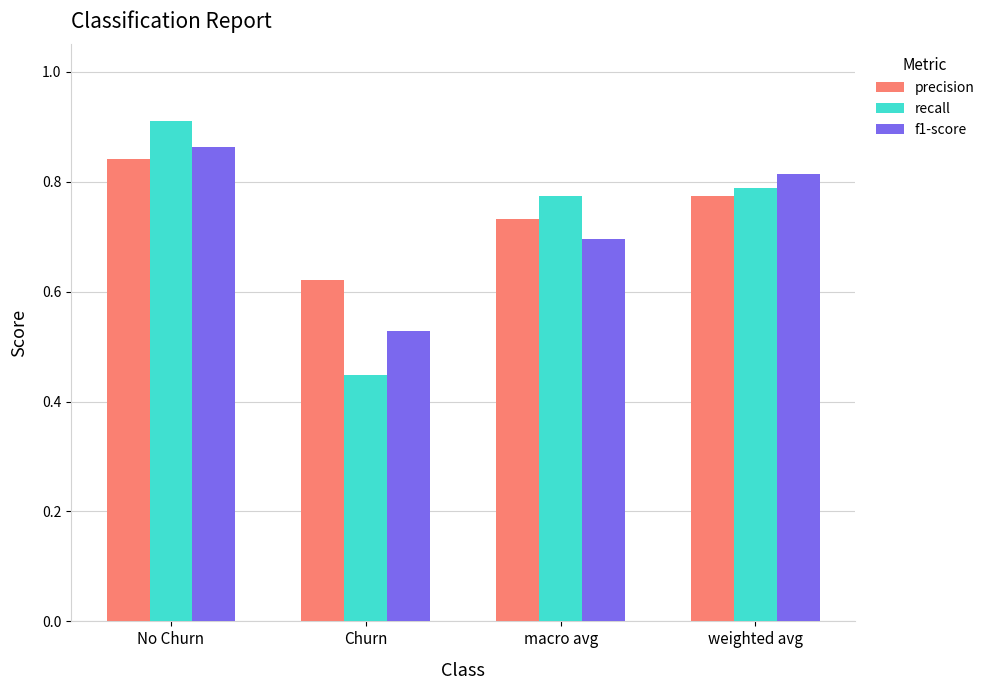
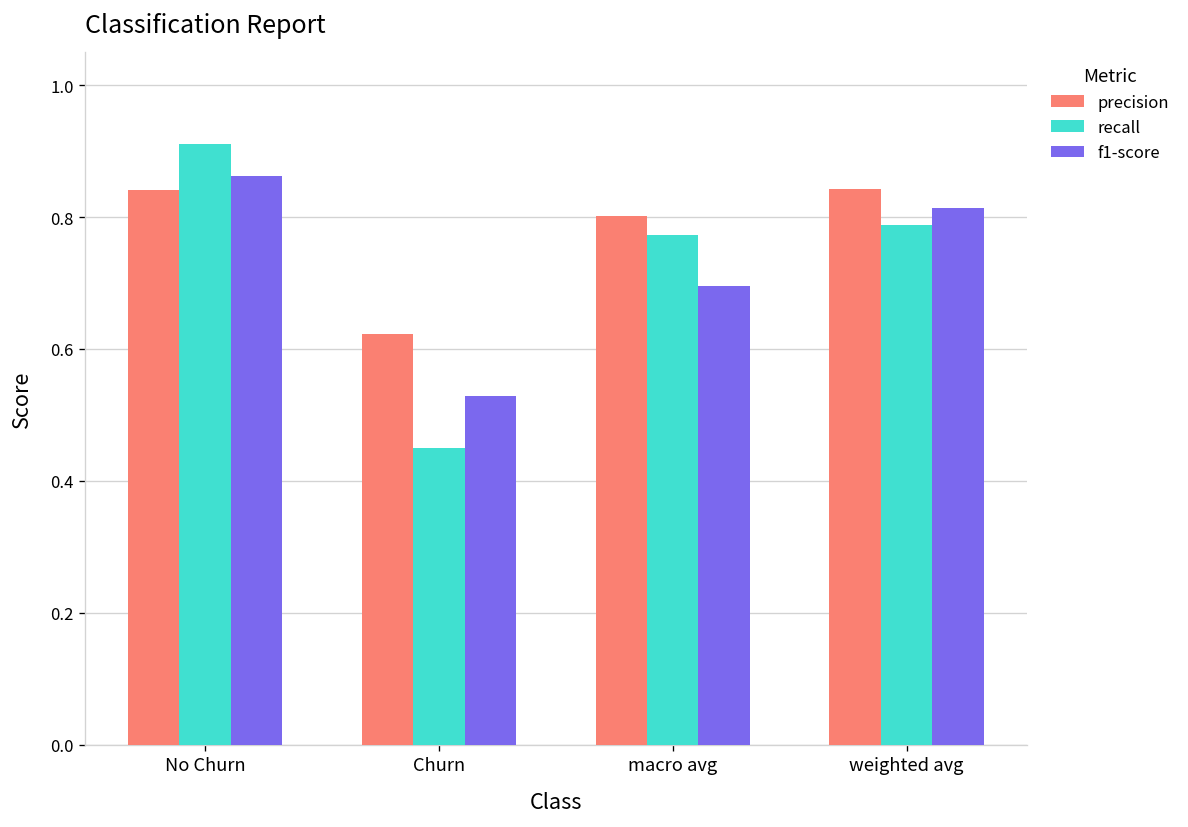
precision, macro avg: 0.73 -> 0.80
precision, weighted avg: 0.77 -> 0.84
